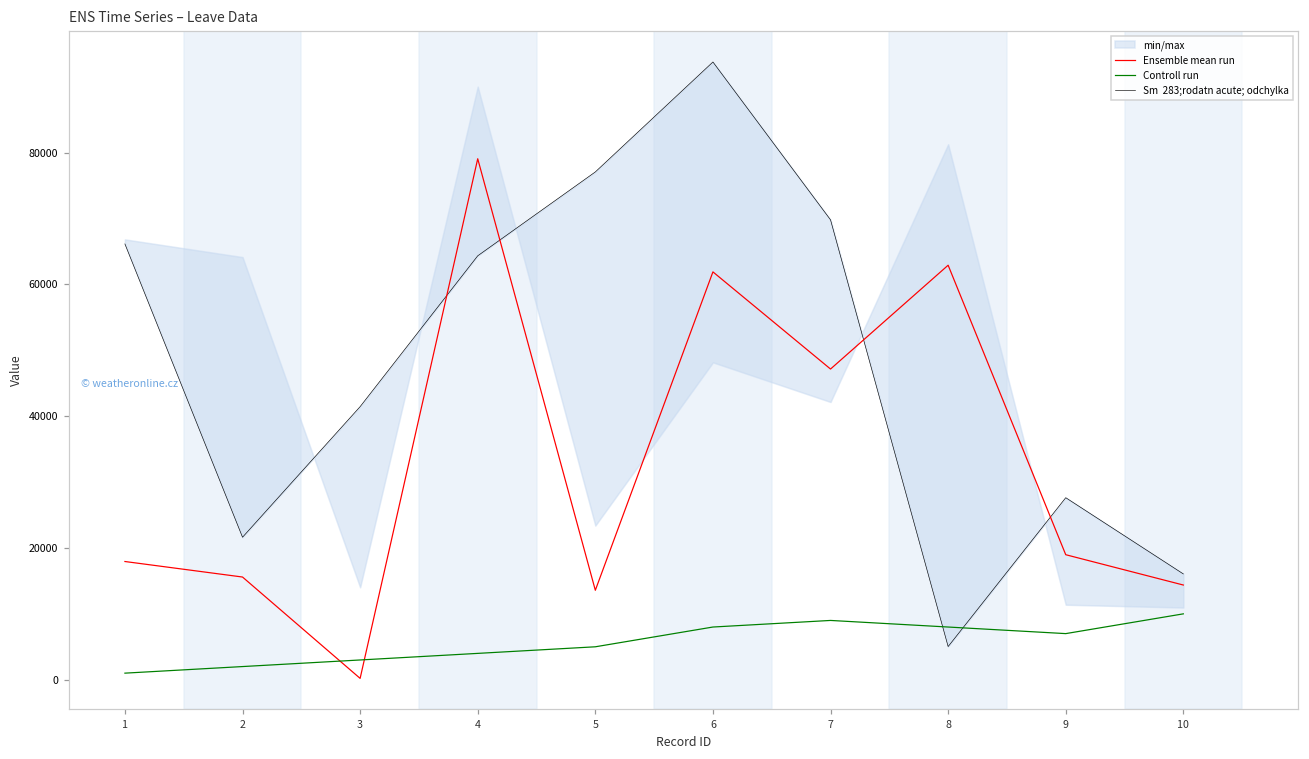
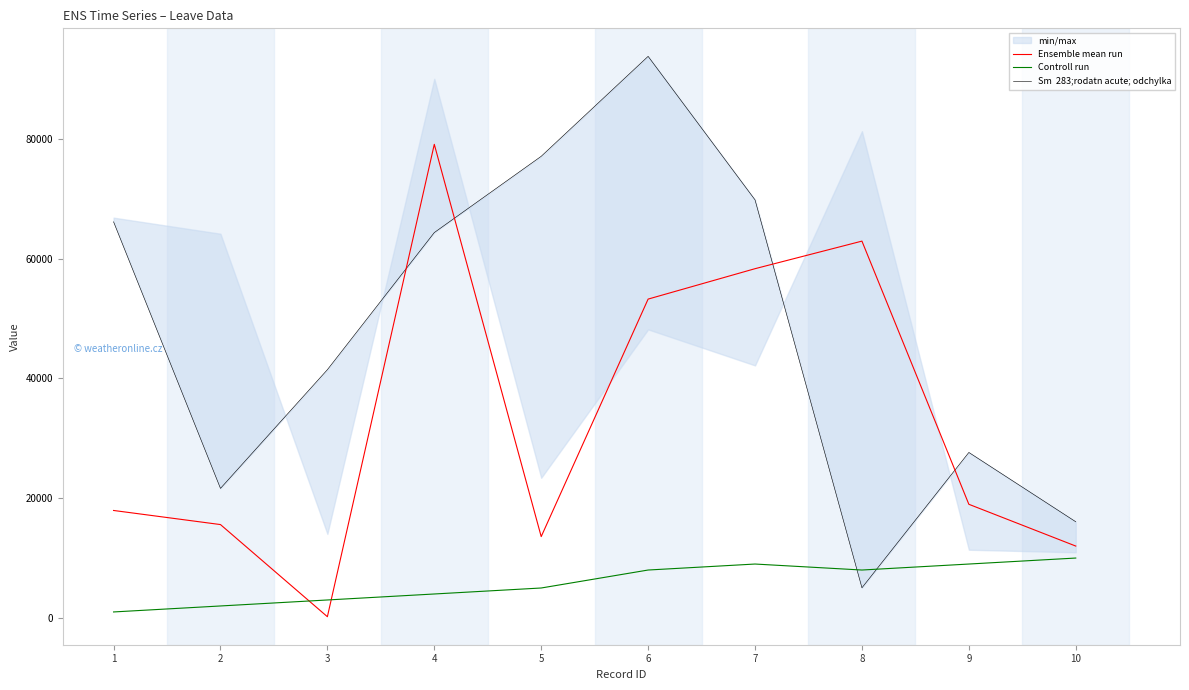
Ensemble mean run, 6: 62000 -> 53000
Ensemble mean run, 7: 47000 -> 58000
Controll run, 9: 7000 -> 9000
Ensemble mean run, 10: 14000 -> 12000
